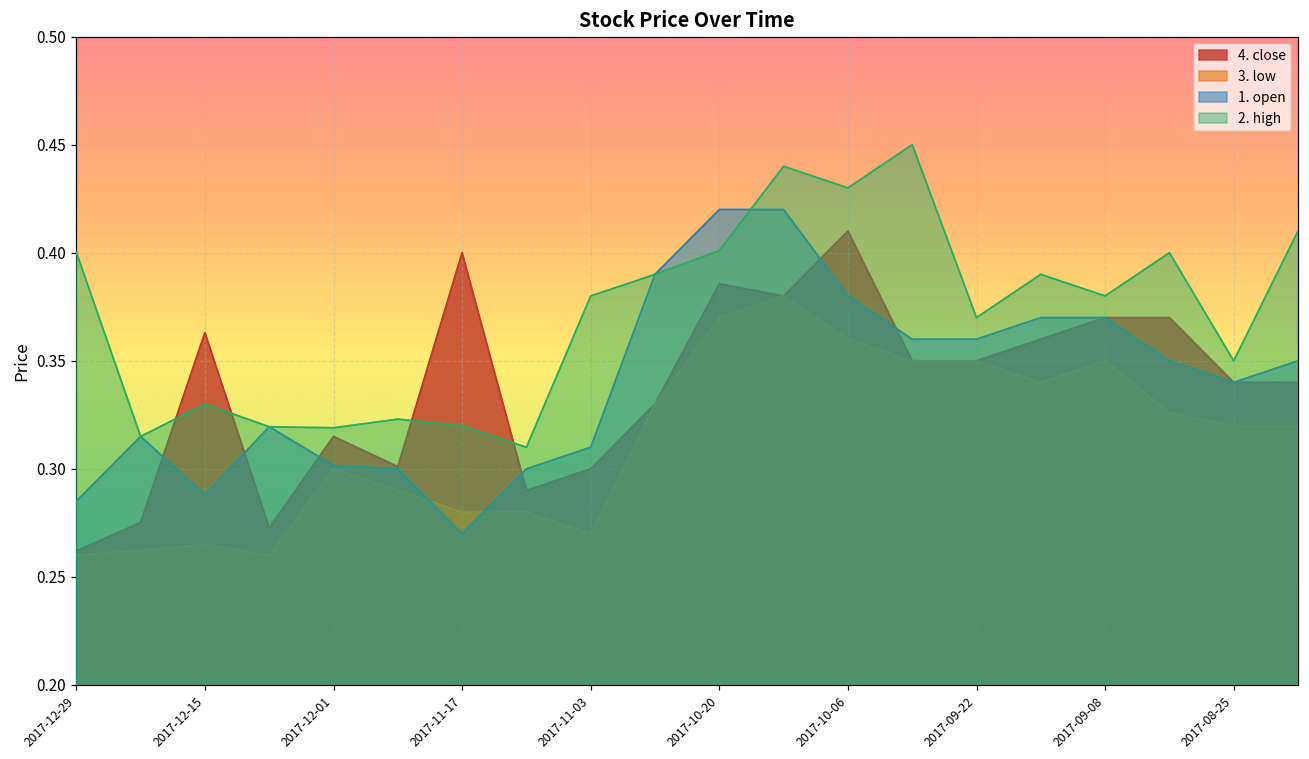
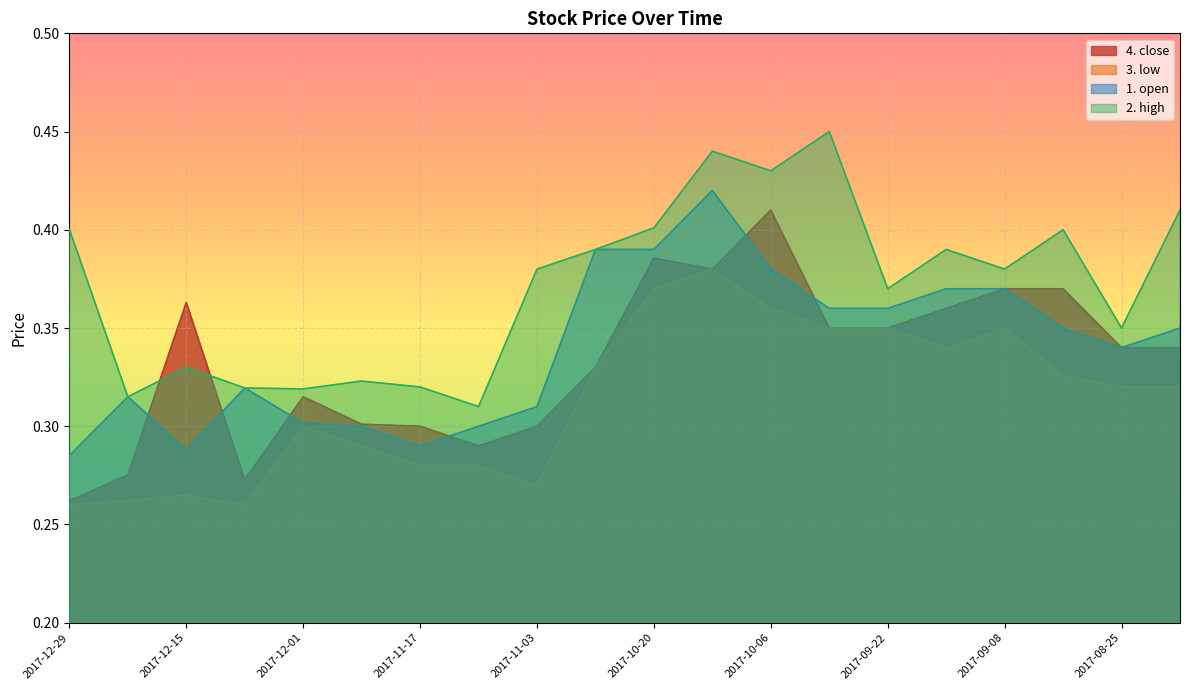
4. close, 2017-11-17: 0.4 -> 0.3
1. open, 2017-11-17: 0.27 -> 0.29
1. open, 2017-10-20: 0.42 -> 0.39
